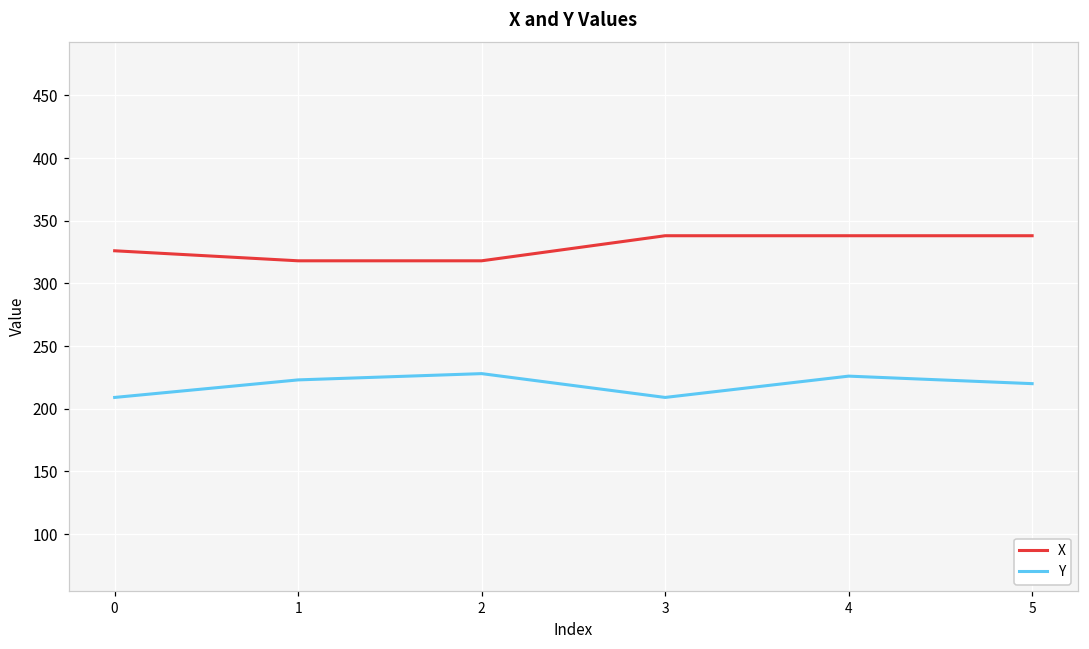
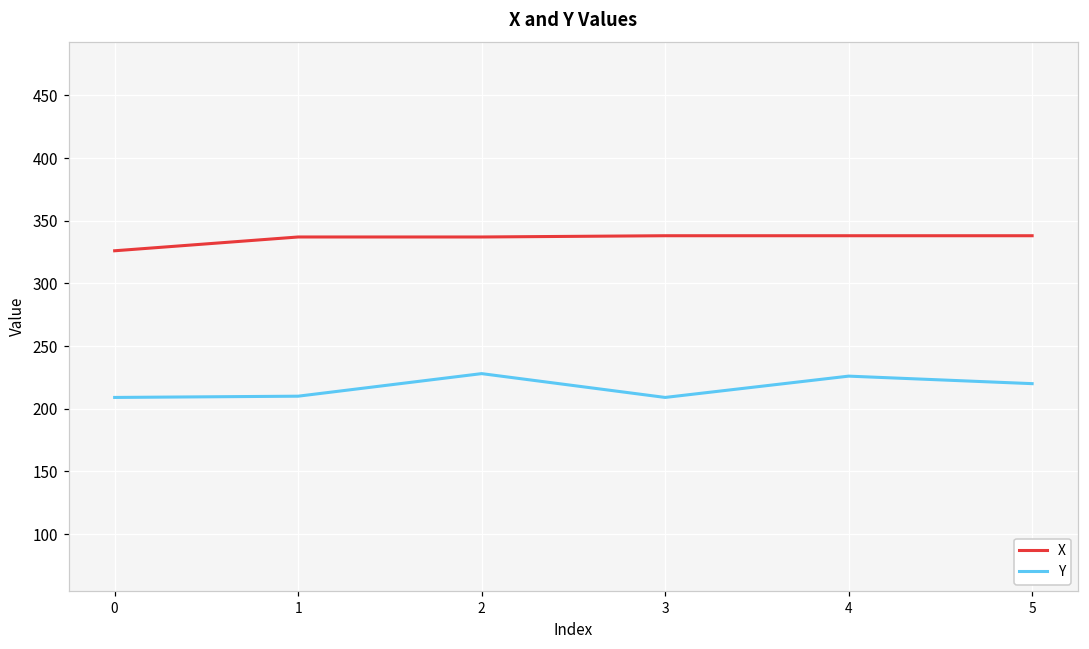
X, 1: 318 -> 337
Y, 1: 223 -> 210
X, 2: 318 -> 337
